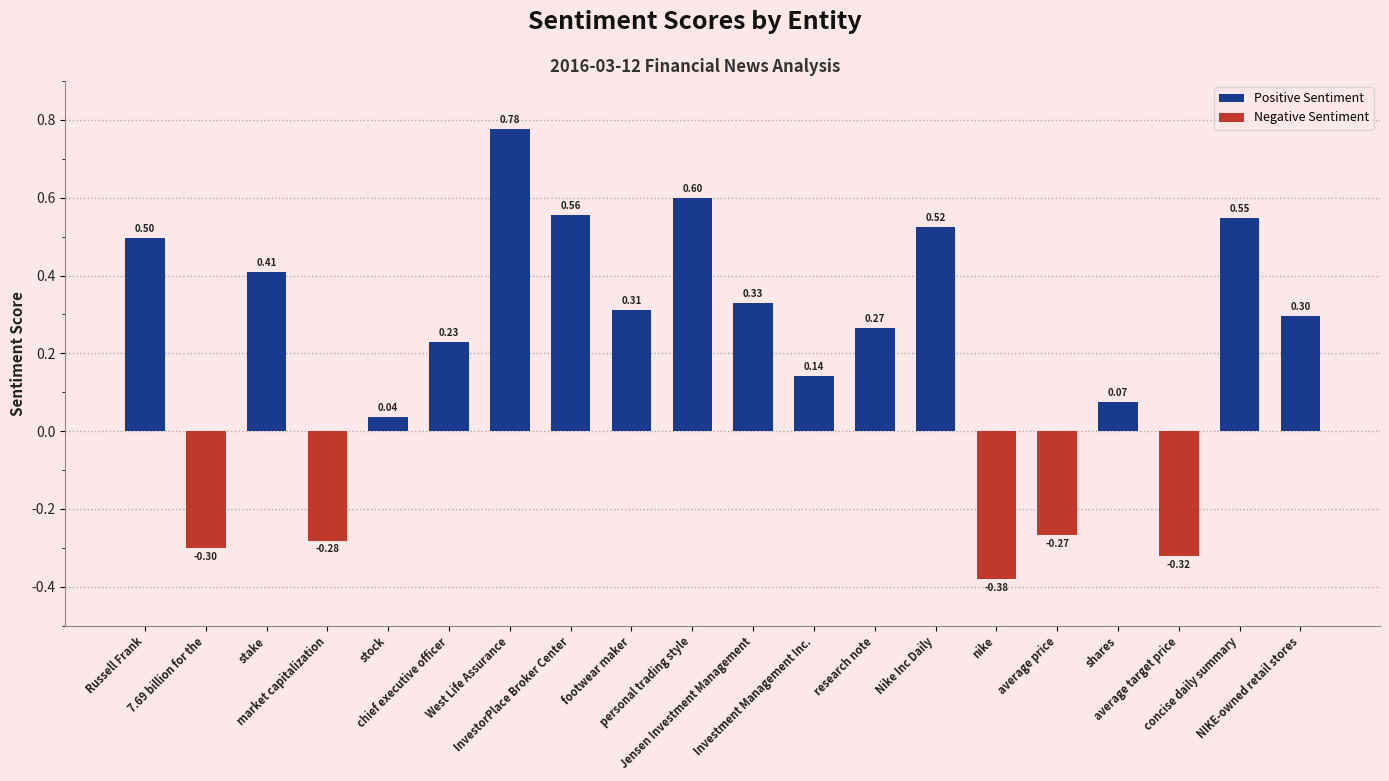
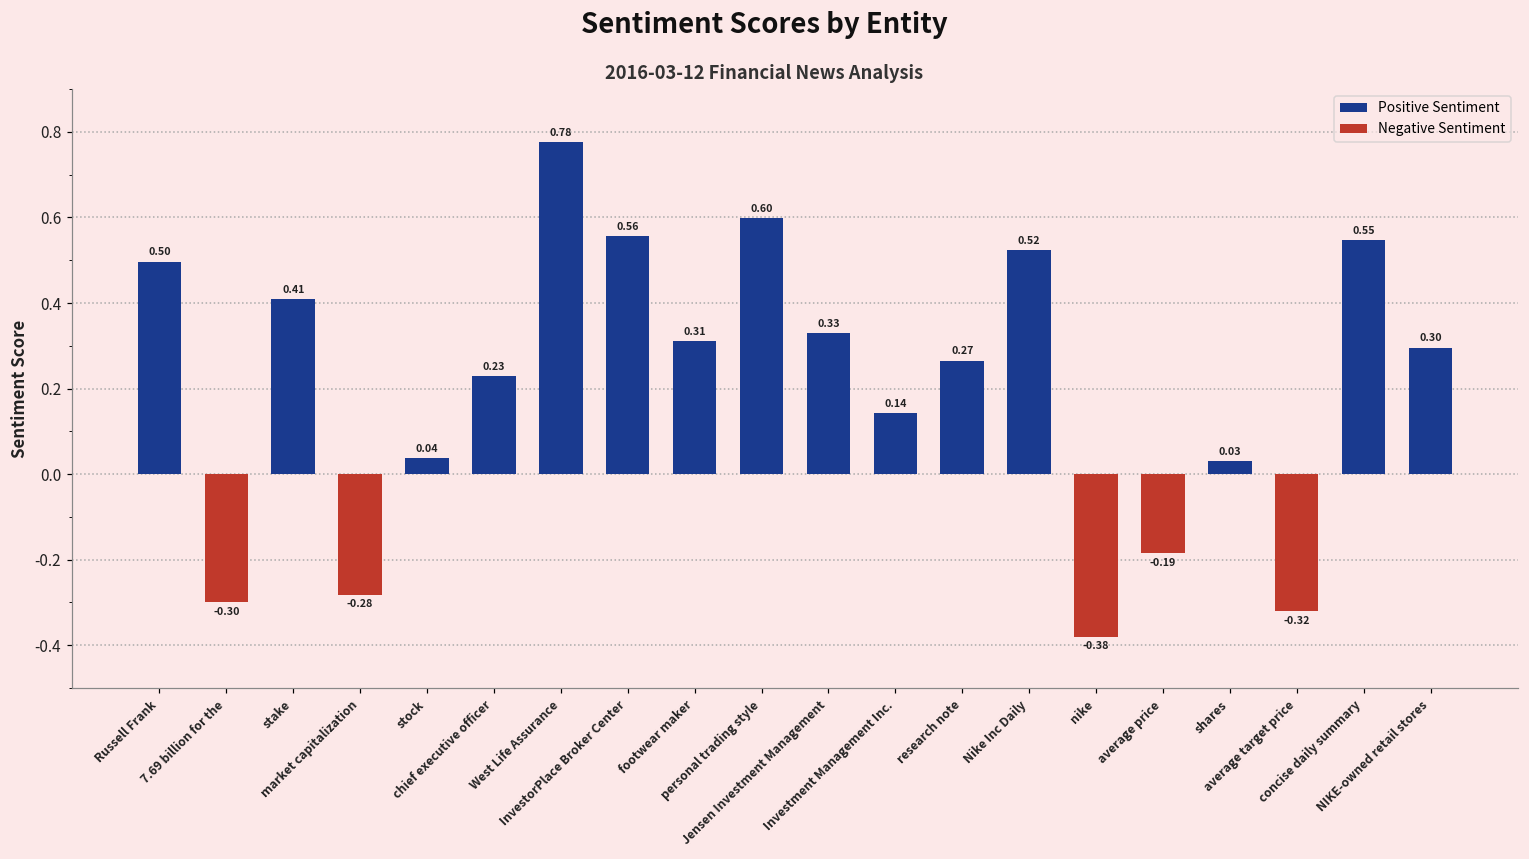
average price: -0.27 -> -0.19
shares: 0.07 -> 0.03
